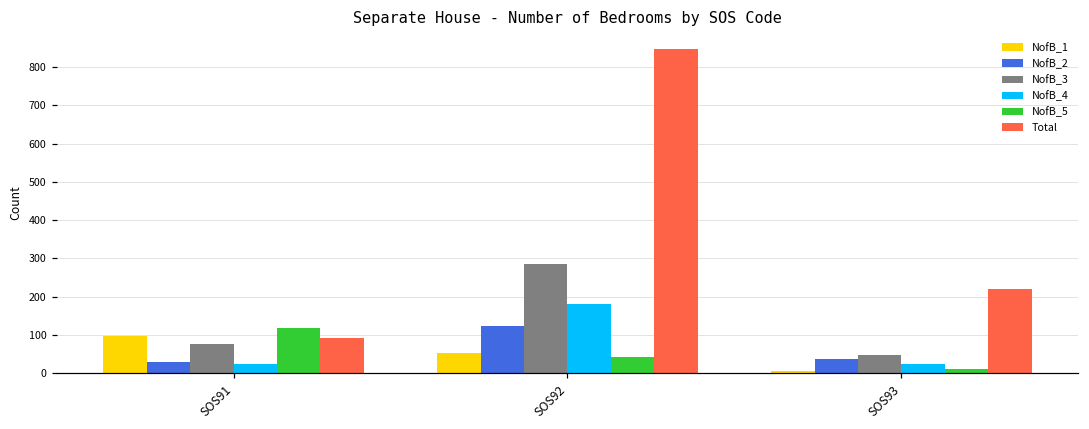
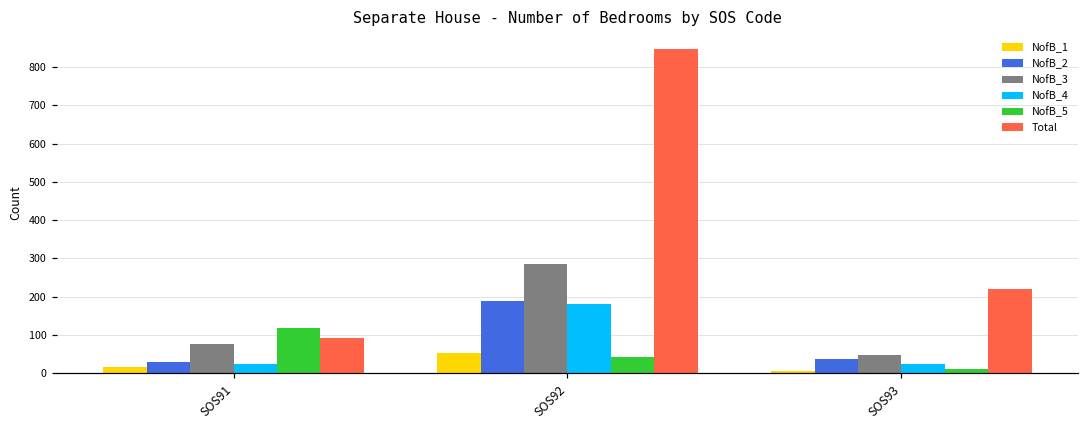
NofB_1, SOS91: 100 -> 20
NofB_2, SOS92: 120 -> 190
